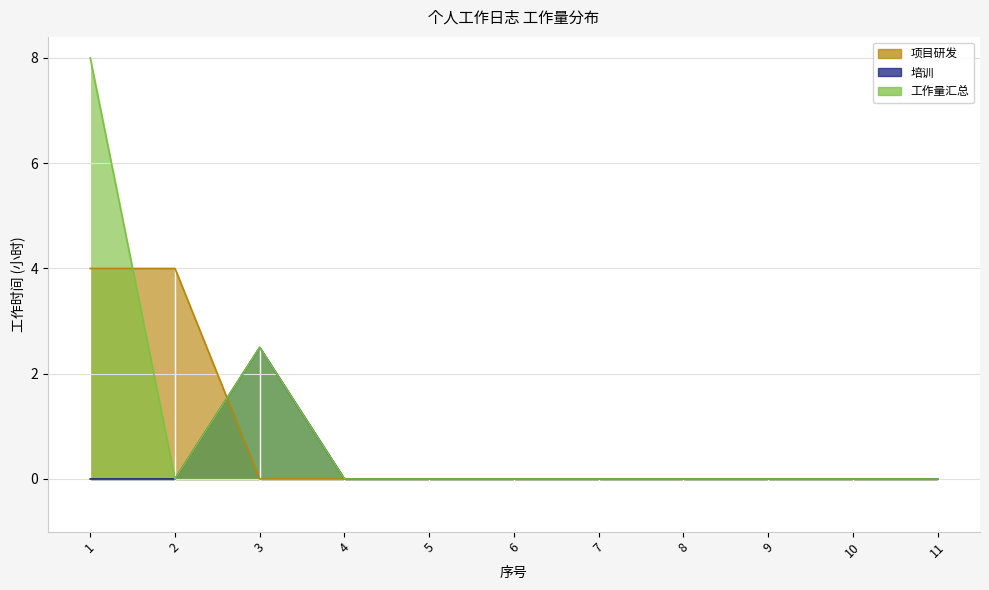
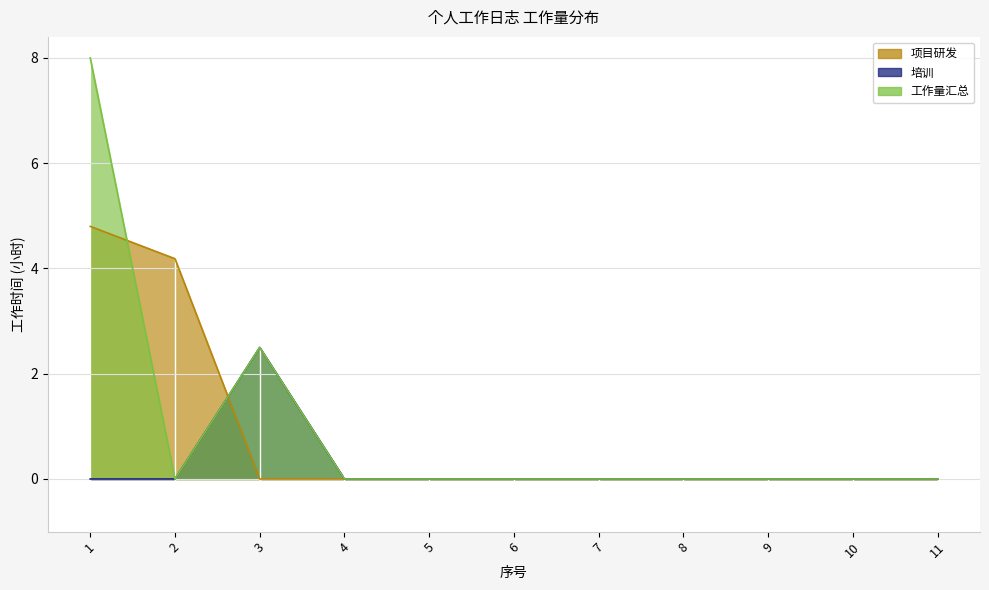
项目研发, 1: 4.0 -> 4.8
项目研发, 2: 4.0 -> 4.2
